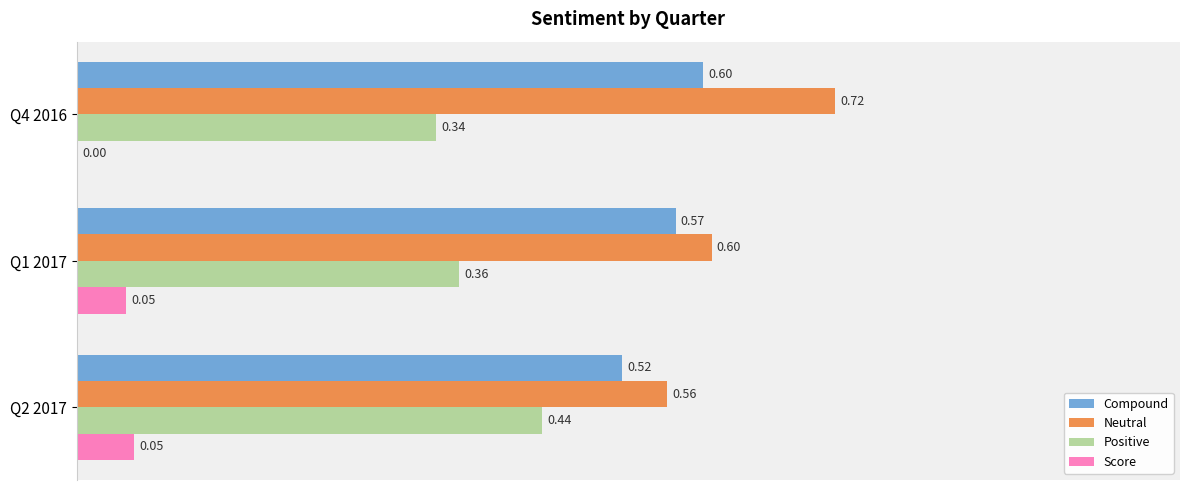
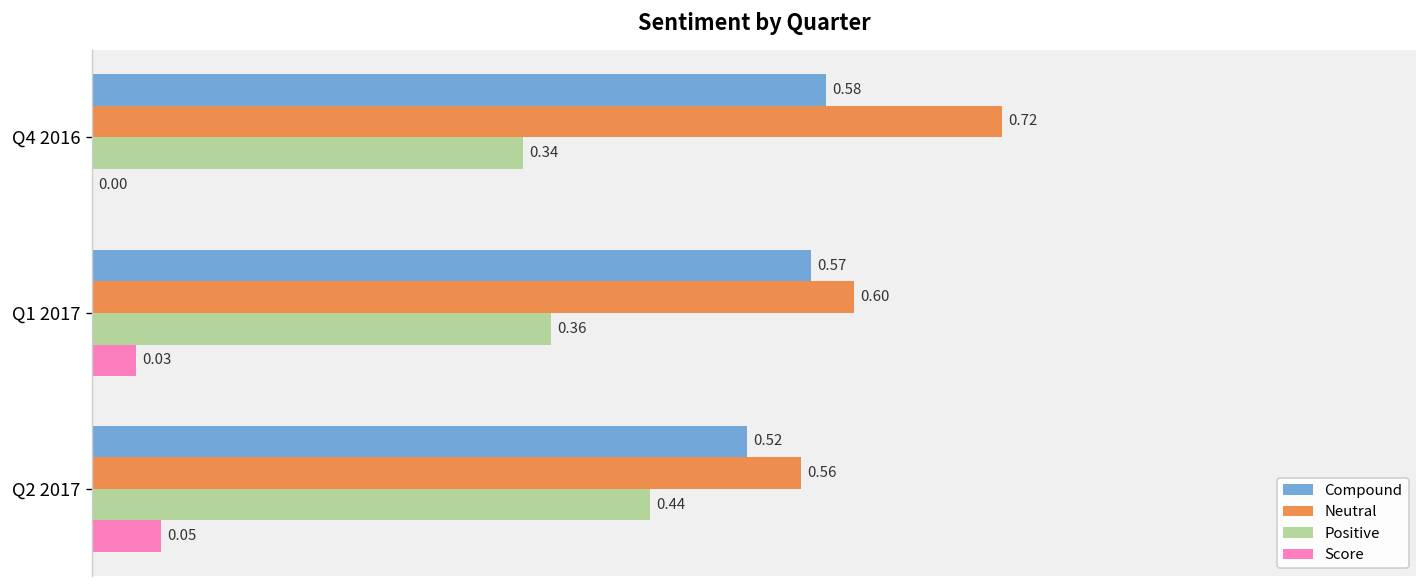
Compound, Q4 2016: 0.60 -> 0.58
Score, Q1 2017: 0.05 -> 0.03
